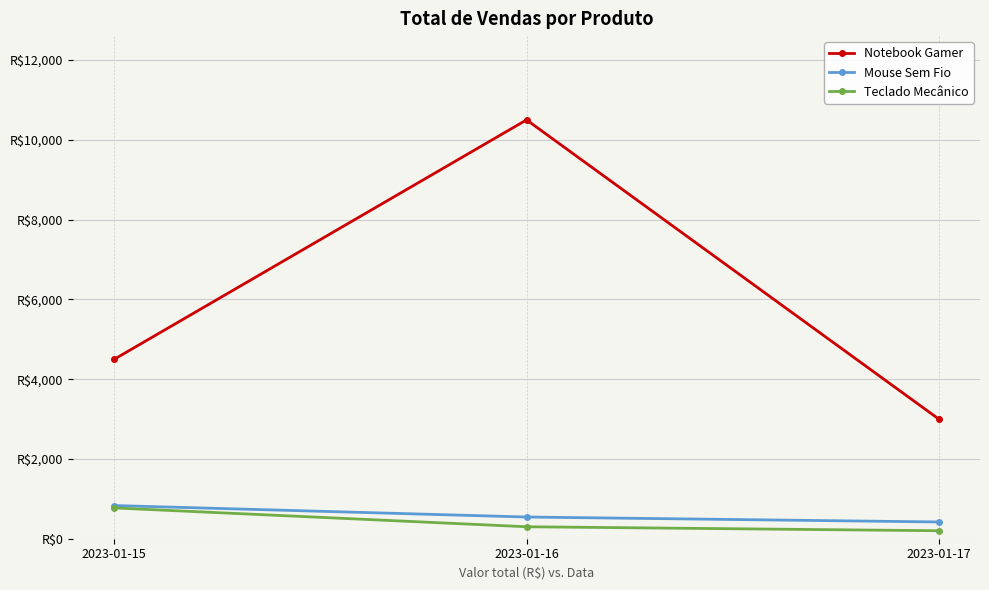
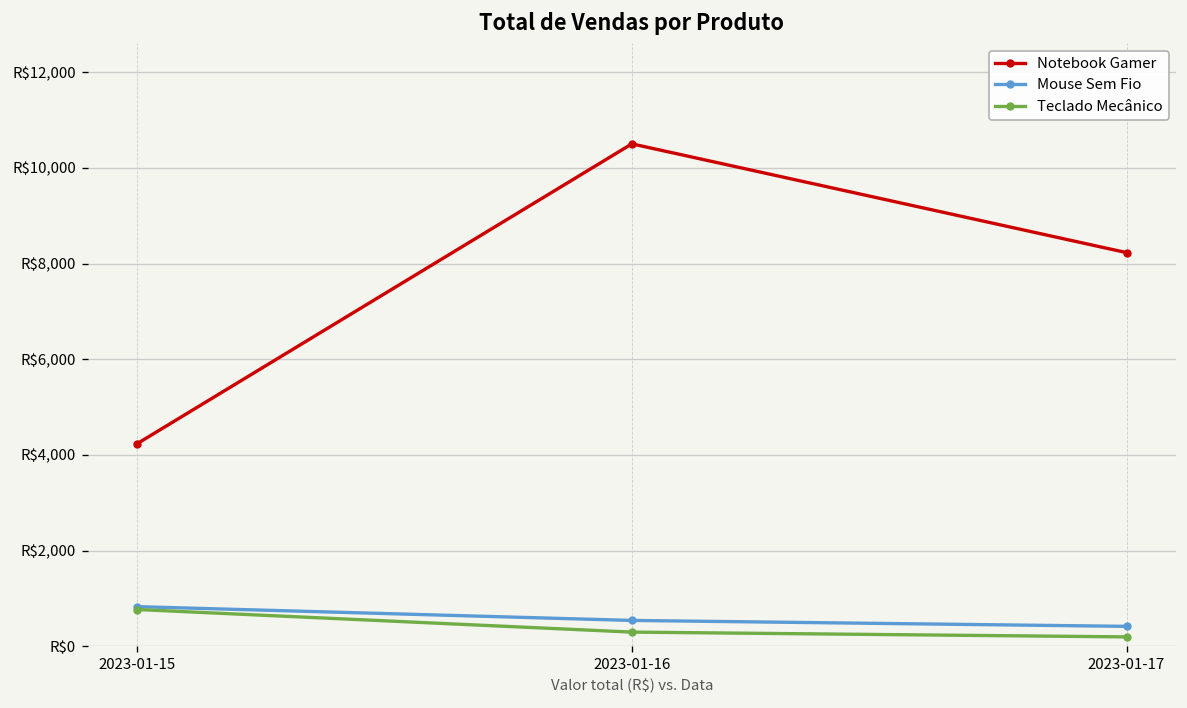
Notebook Gamer, 2023-01-15: R$4,500 -> R$4,200
Notebook Gamer, 2023-01-17: R$3,000 -> R$8,200
